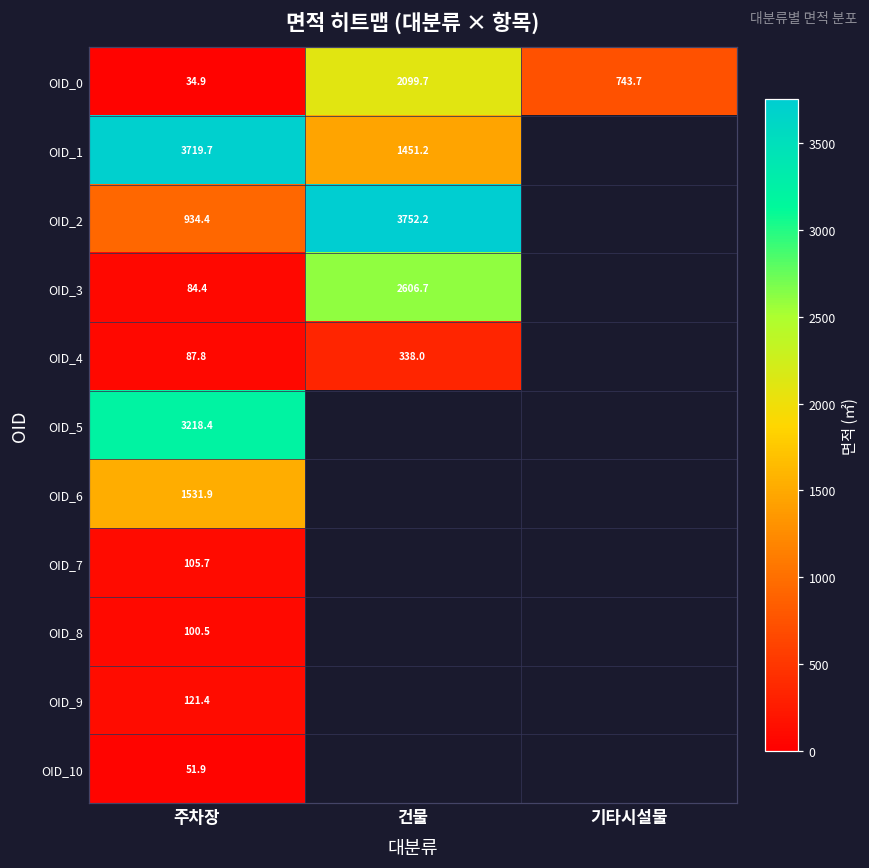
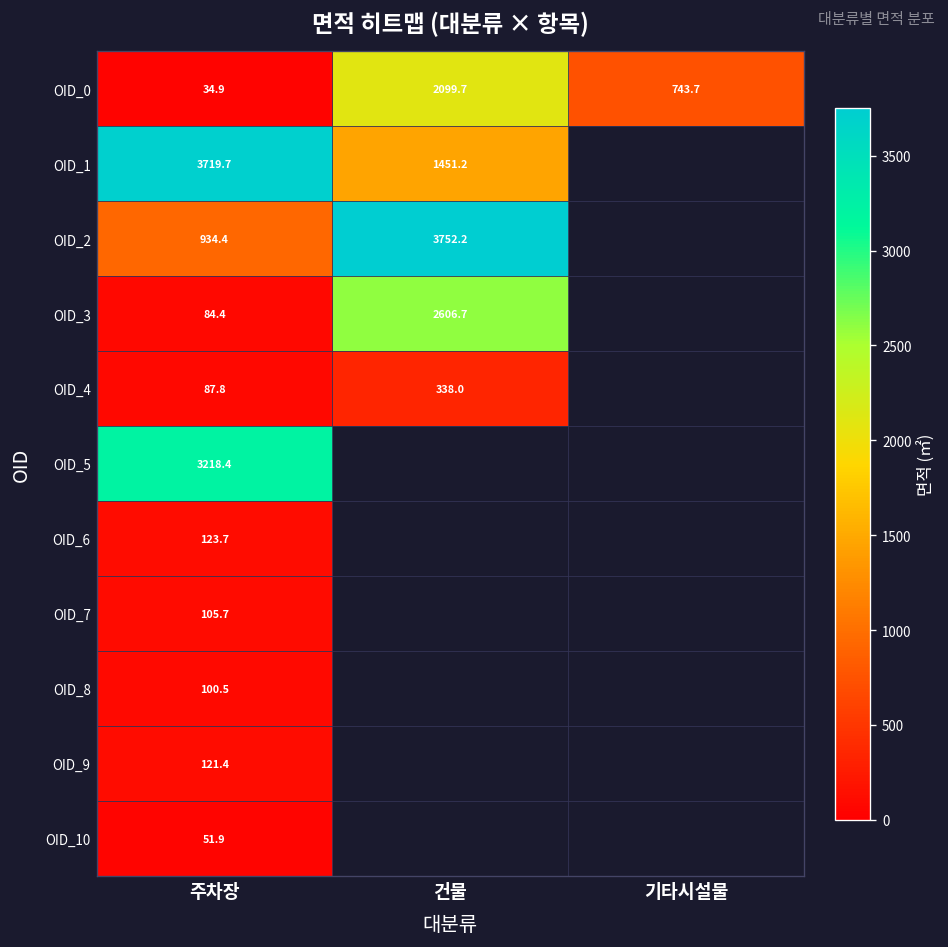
OID_6, 주차장: 1531.9 -> 123.7
